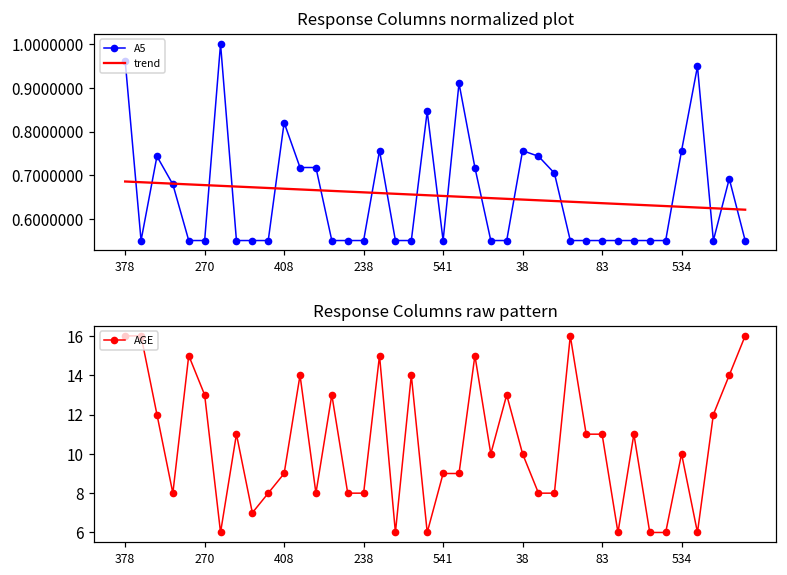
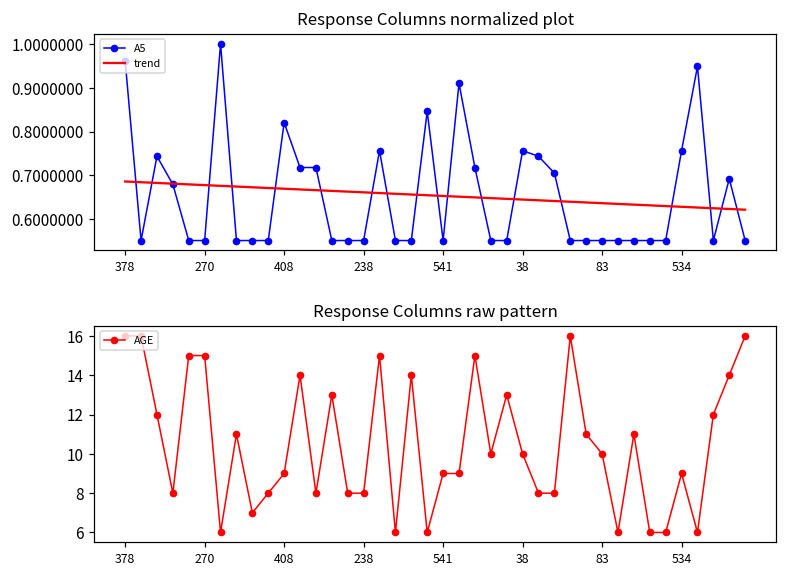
Response Columns raw pattern, 270: 13 -> 15
Response Columns raw pattern, 83: 11 -> 10
Response Columns raw pattern, 534: 10 -> 9
